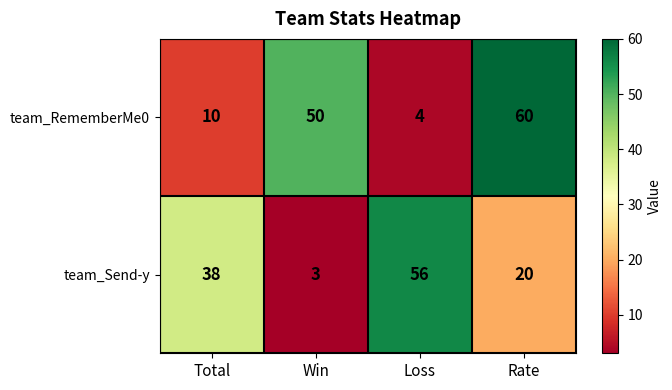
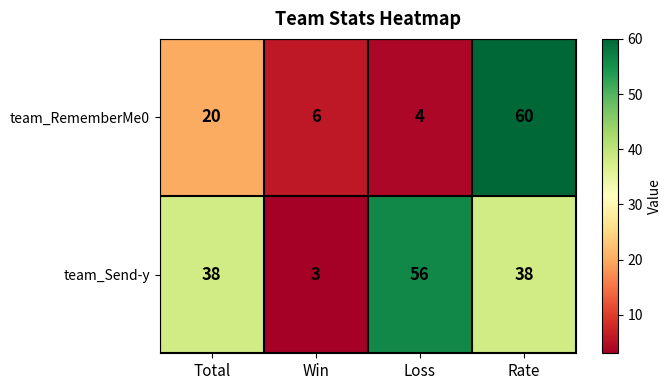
team_RememberMe0, Total: 10 -> 20
team_RememberMe0, Win: 50 -> 6
team_Send-y, Rate: 20 -> 38
